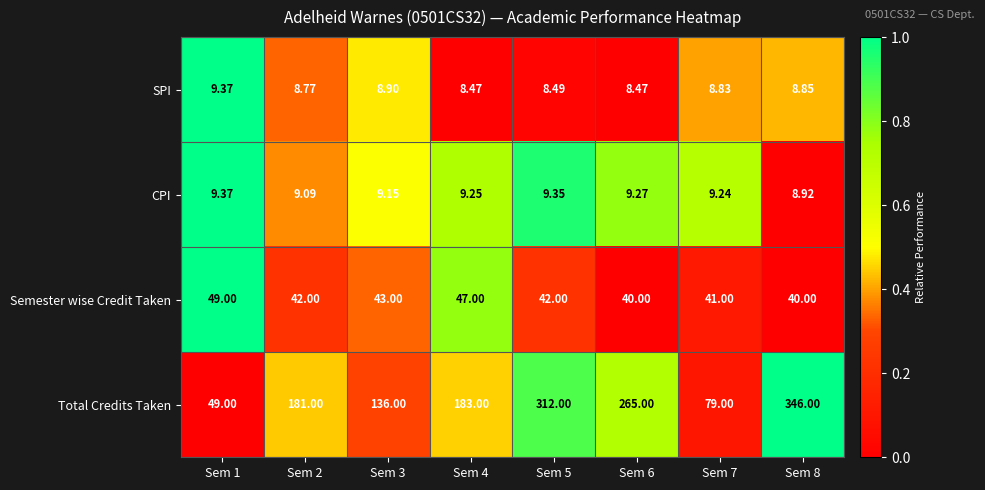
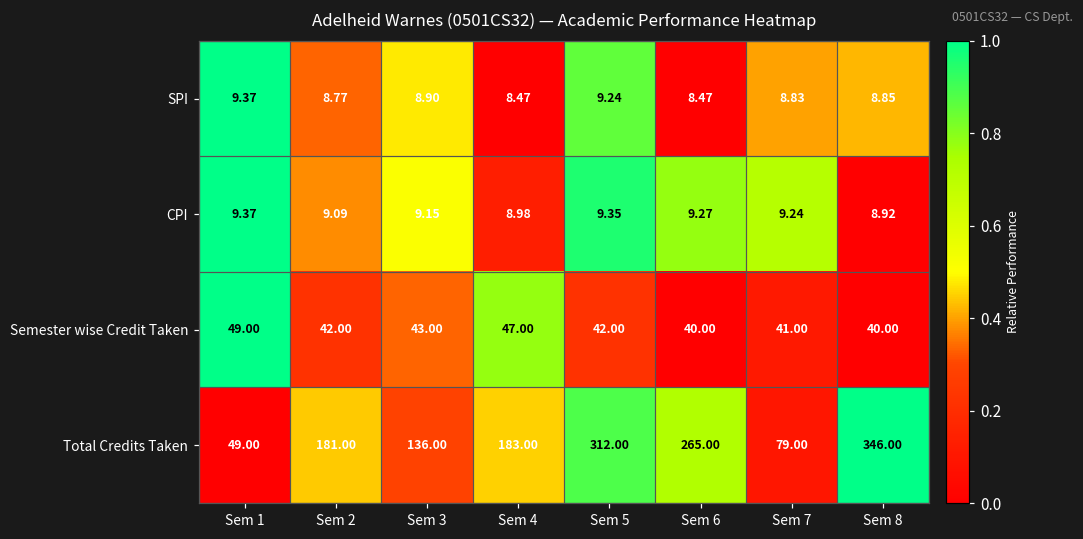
SPI, Sem 5: 8.49 -> 9.24
CPI, Sem 4: 9.25 -> 8.98
